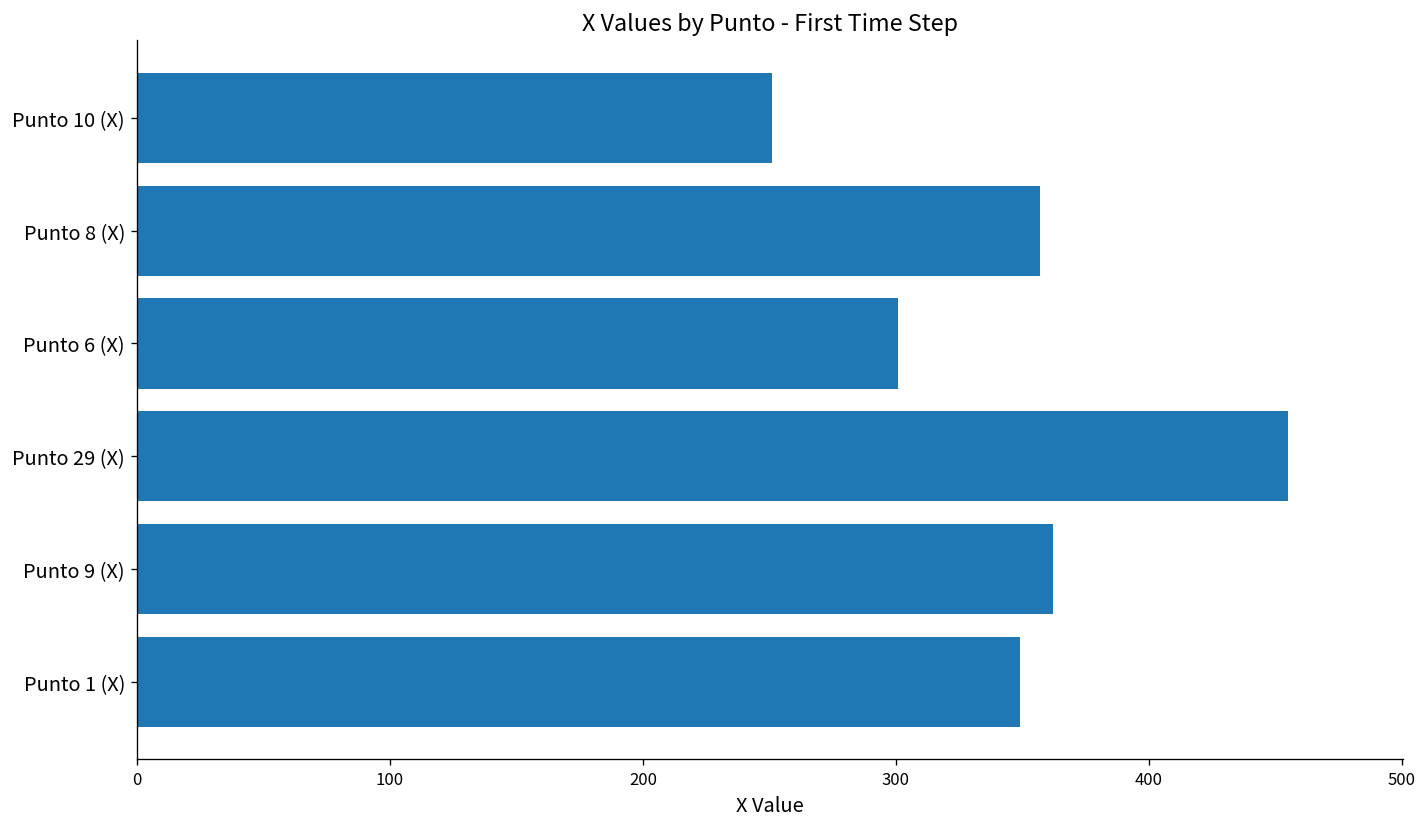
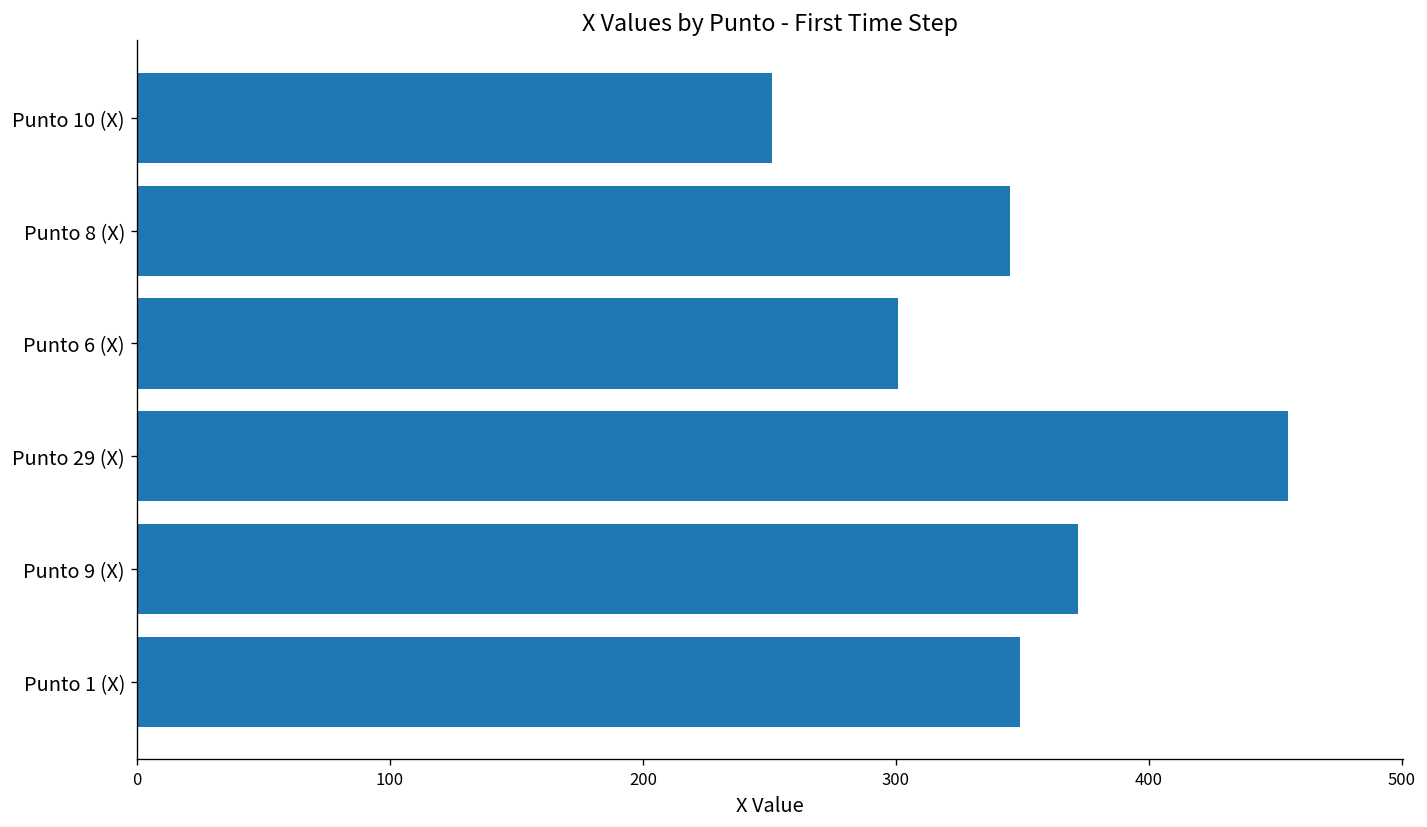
Punto 8 (X): 357 -> 345
Punto 9 (X): 362 -> 372
